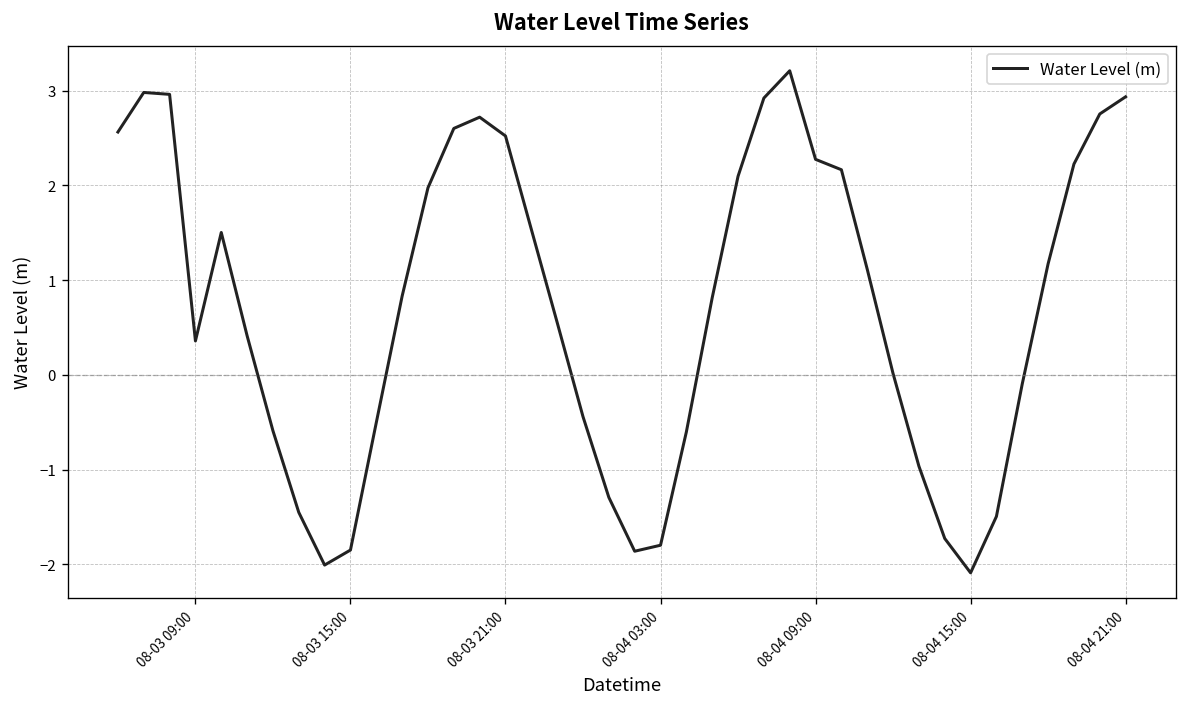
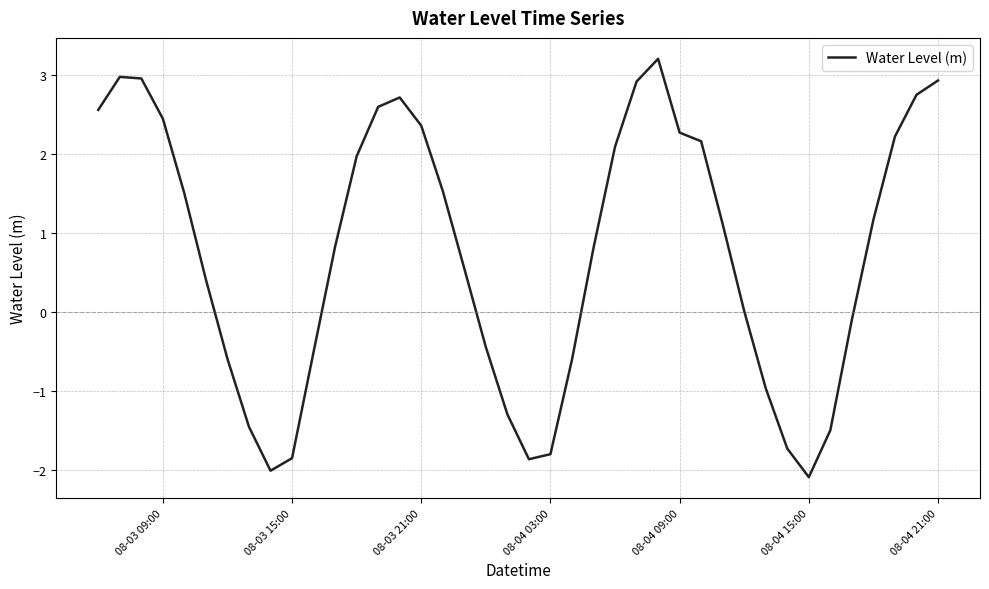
08-03 09:00: 0.4 -> 2.5
08-03 21:00: 2.5 -> 2.4
